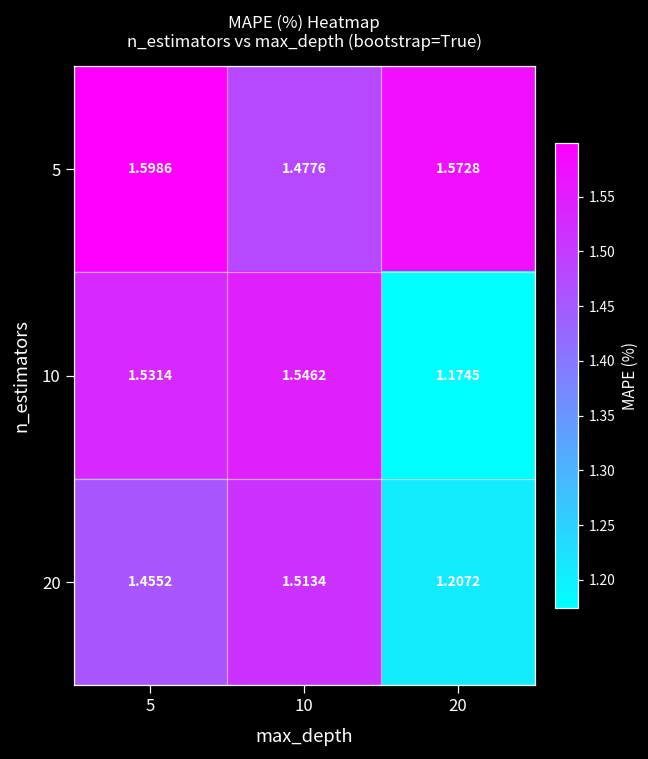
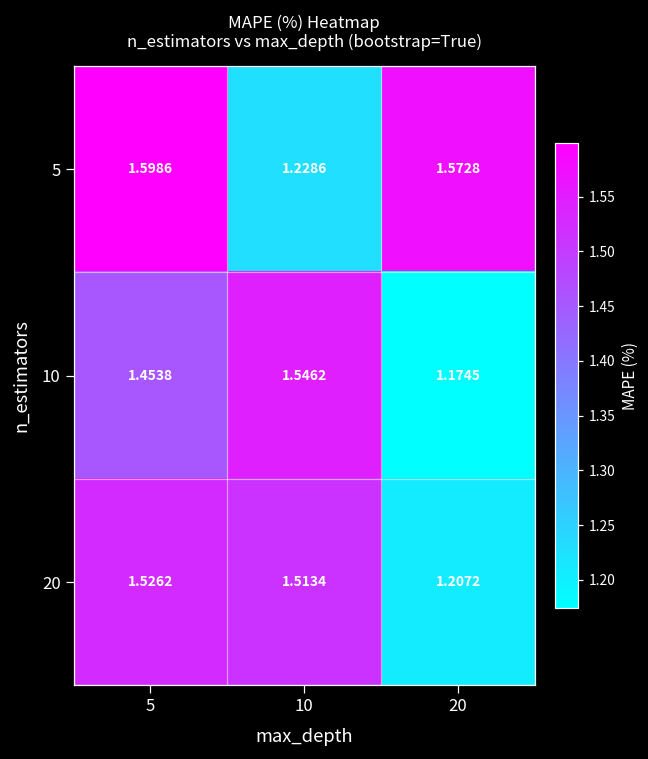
5, 10: 1.4776 -> 1.2286
10, 5: 1.5314 -> 1.4538
20, 5: 1.4552 -> 1.5262
